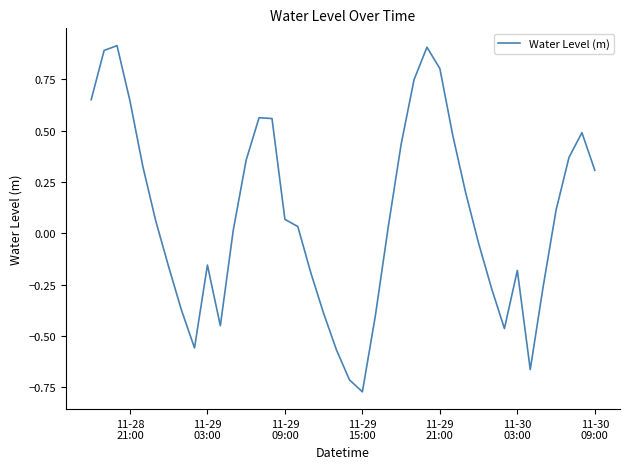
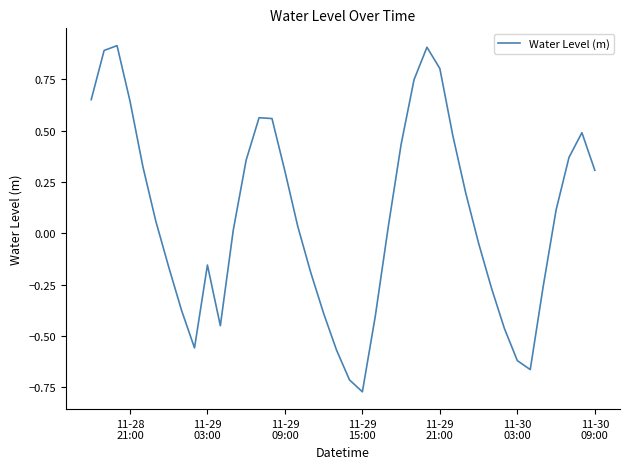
11-29 09:00: 0.07 -> 0.30
11-30 03:00: -0.18 -> -0.62
